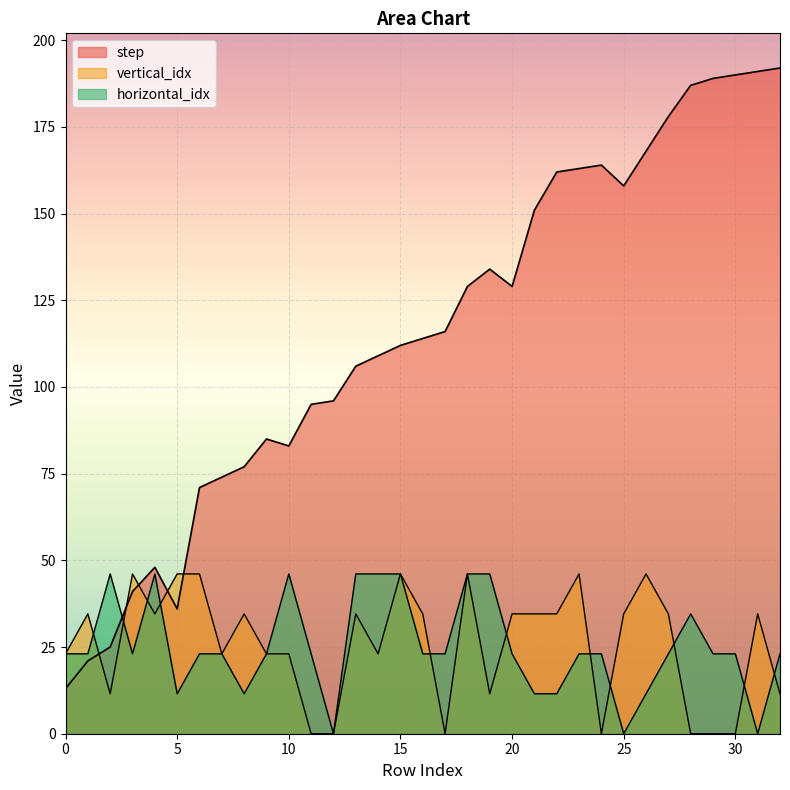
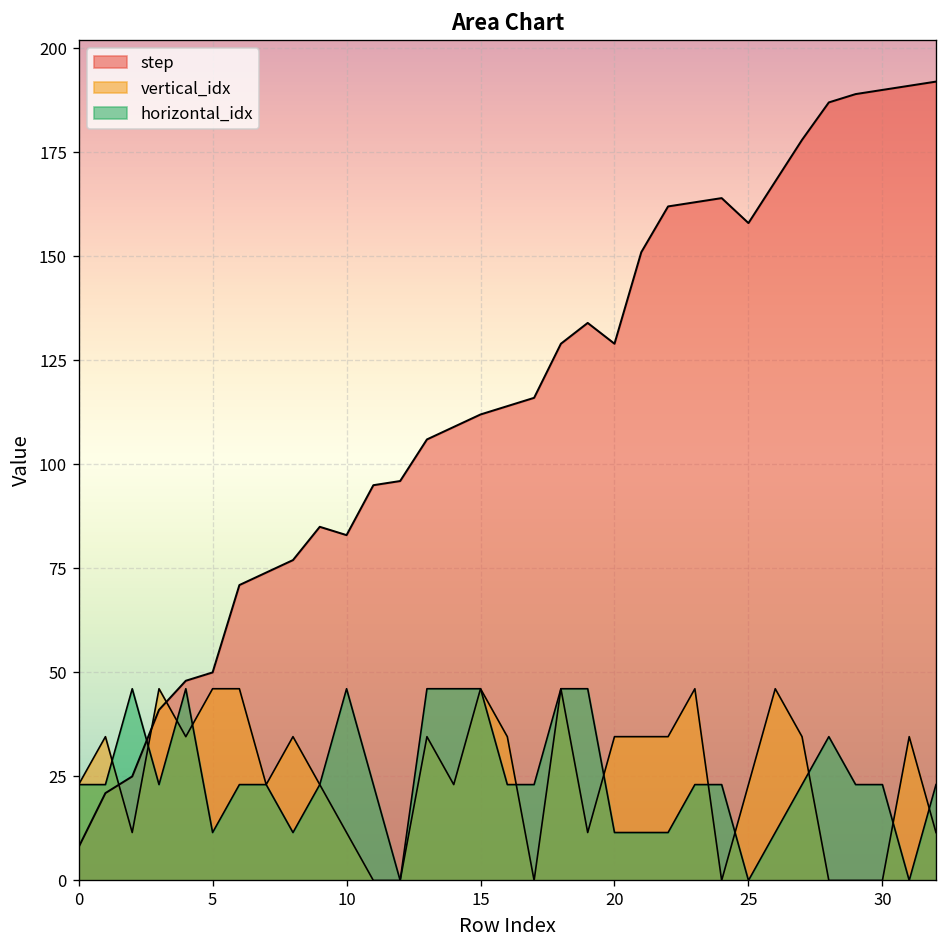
step, 0: 13 -> 8
step, 5: 36 -> 50
vertical_idx, 10: 23 -> 12
horizontal_idx, 20: 23 -> 12
vertical_idx, 25: 35 -> 23
